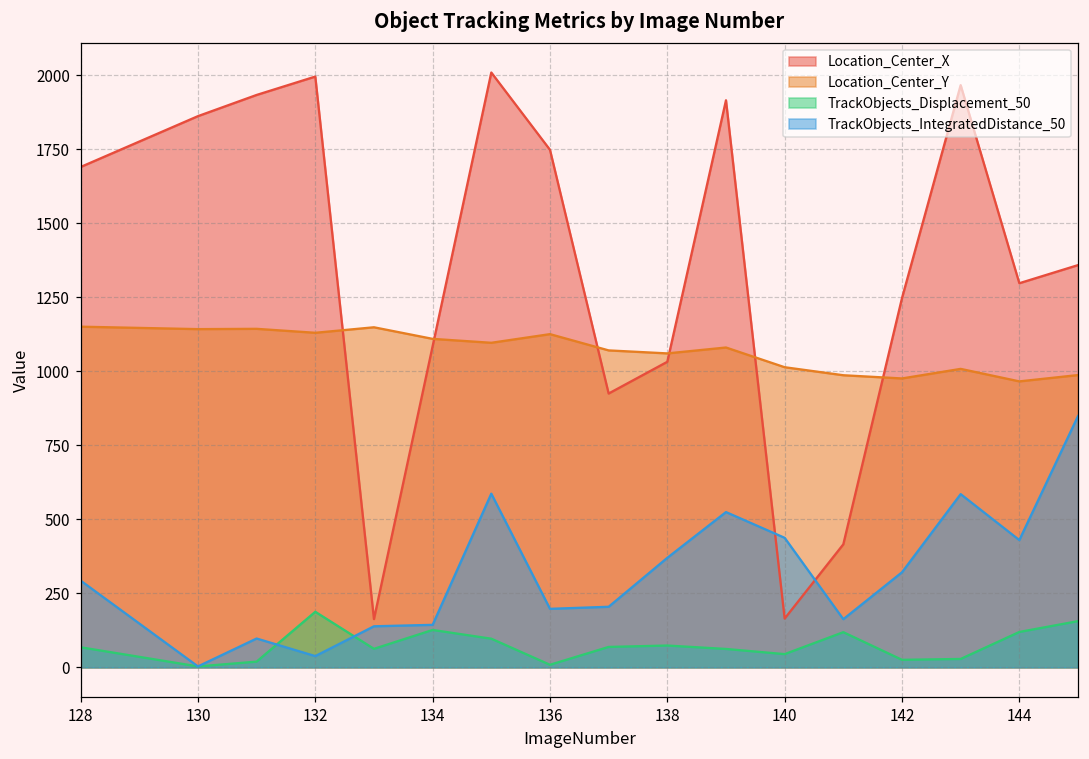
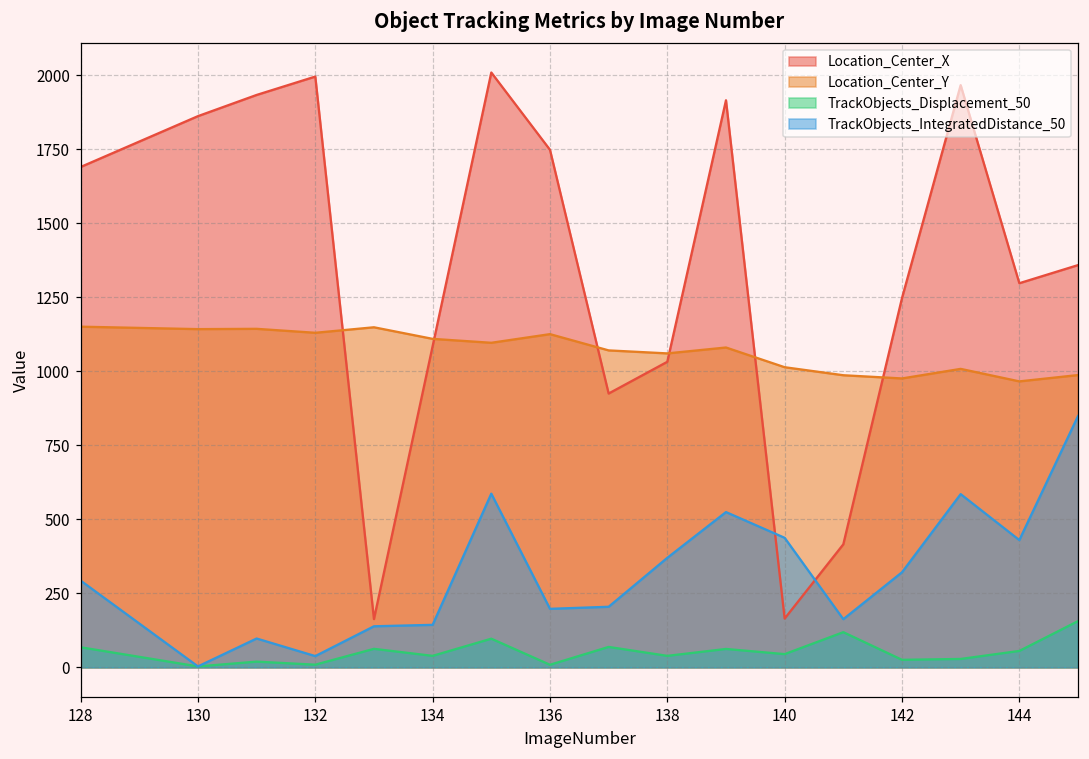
TrackObjects_Displacement_50, 132: 190 -> 10
TrackObjects_Displacement_50, 134: 130 -> 40
TrackObjects_Displacement_50, 138: 70 -> 40
TrackObjects_Displacement_50, 144: 120 -> 60
